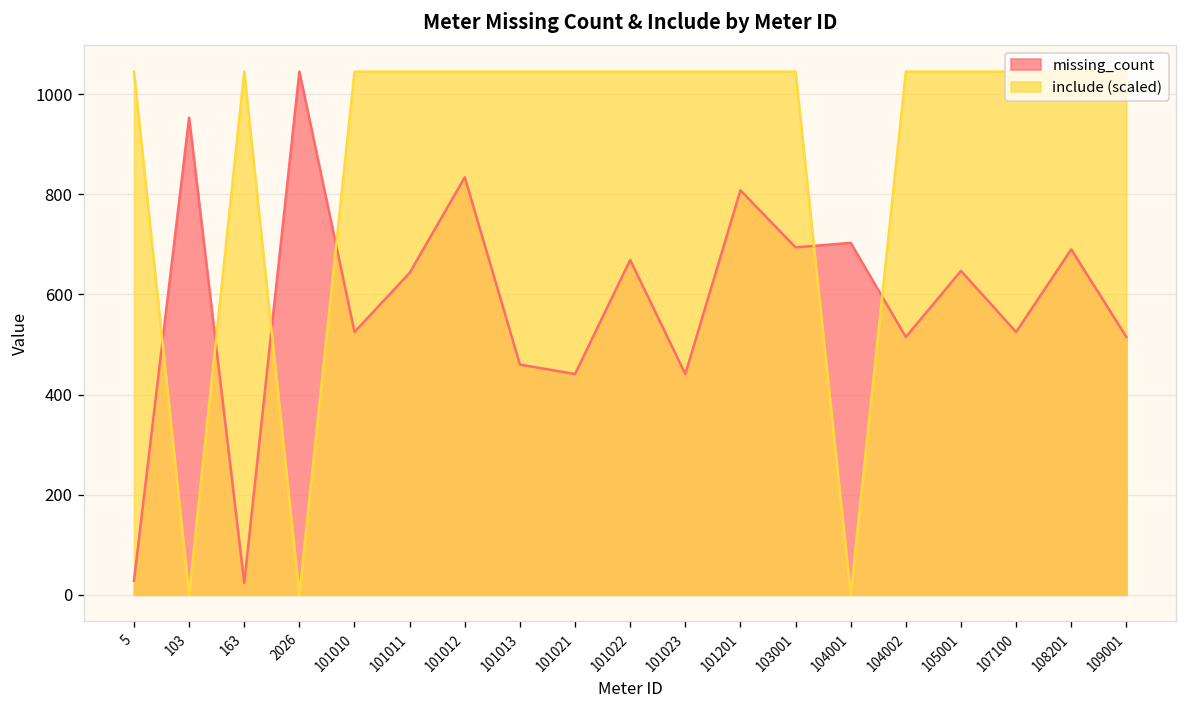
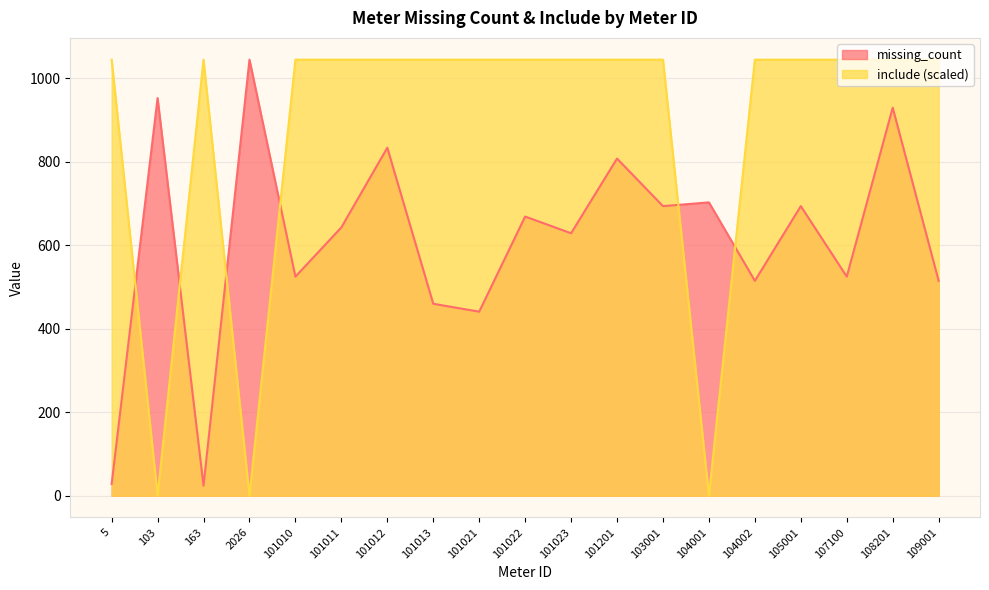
missing_count, 101023: 440 -> 630
missing_count, 105001: 650 -> 690
missing_count, 108201: 690 -> 930
